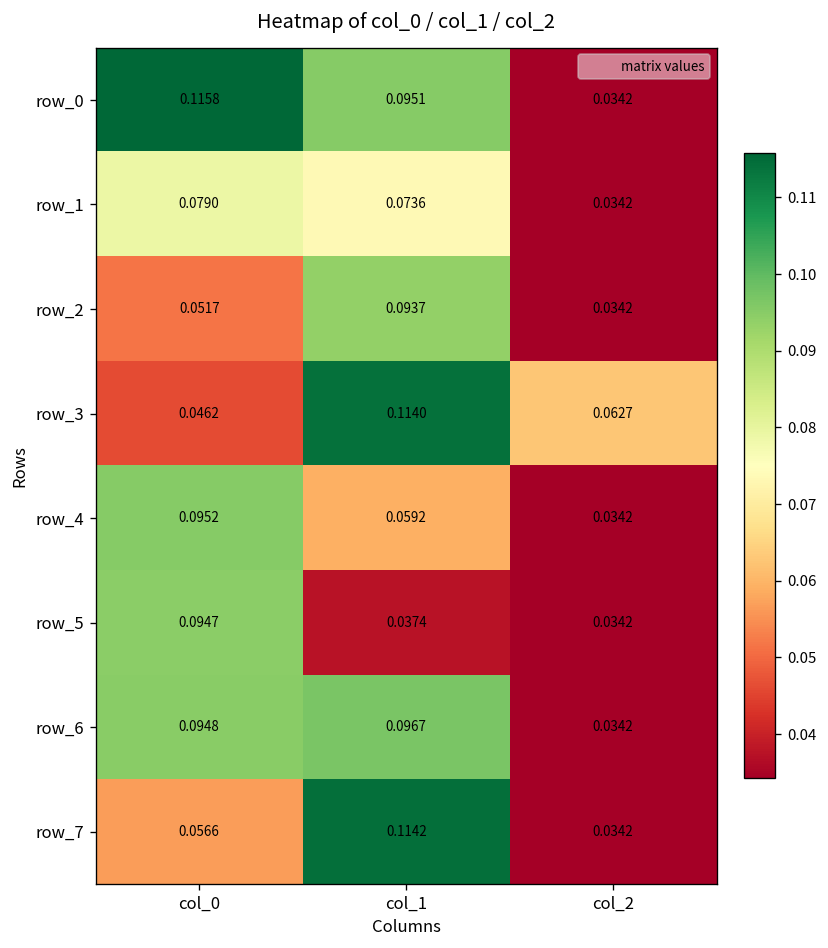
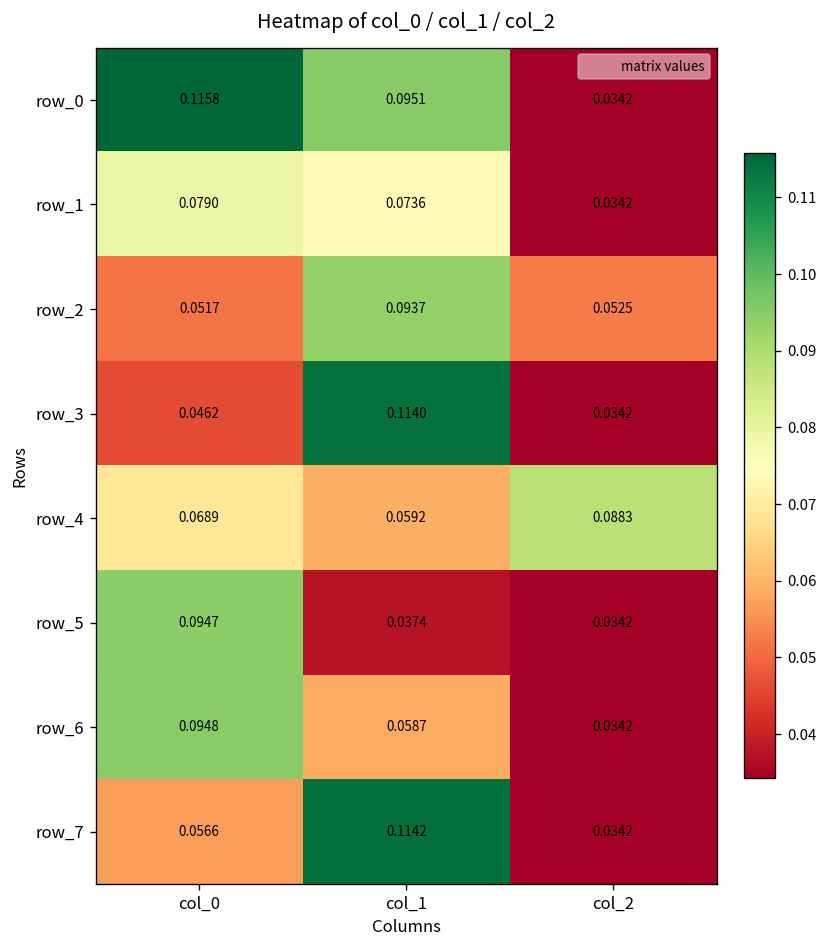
row_2, col_2: 0.0342 -> 0.0525
row_3, col_2: 0.0627 -> 0.0342
row_4, col_0: 0.0952 -> 0.0689
row_4, col_2: 0.0342 -> 0.0883
row_6, col_1: 0.0967 -> 0.0587
